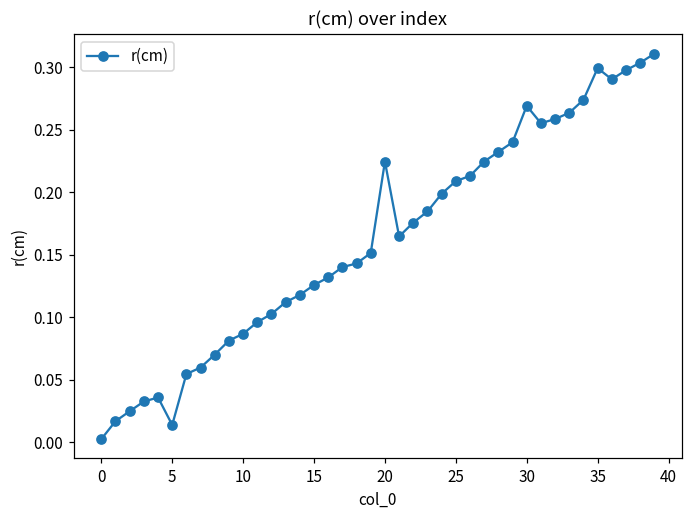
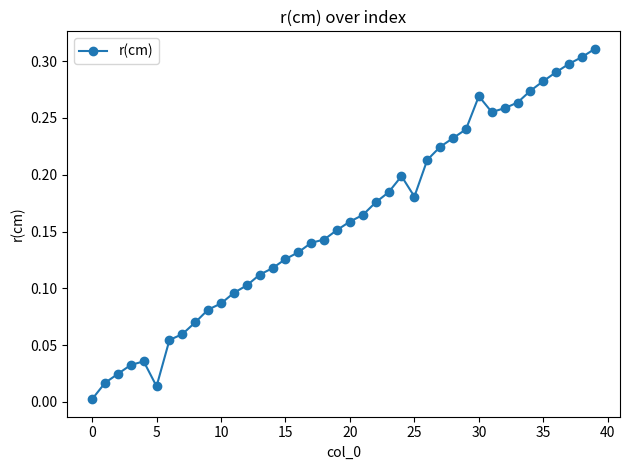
20: 0.225 -> 0.159
25: 0.209 -> 0.181
35: 0.299 -> 0.282
